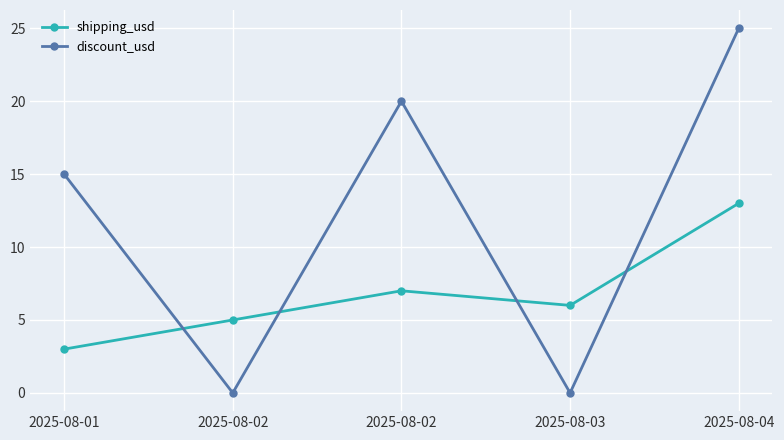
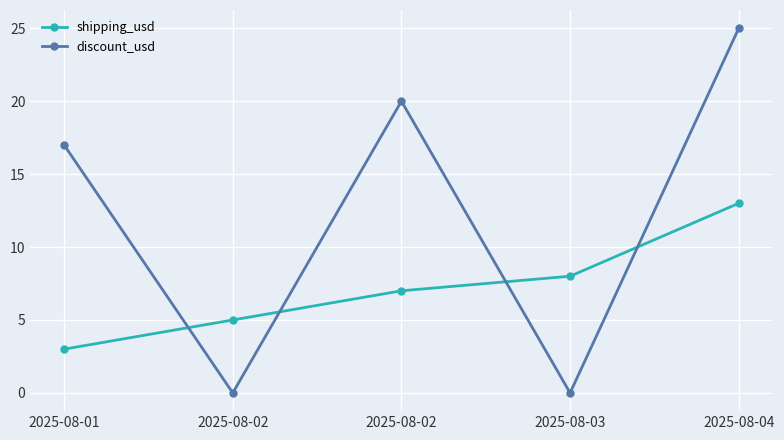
discount_usd, 2025-08-01: 15 -> 17
shipping_usd, 2025-08-03: 6 -> 8
